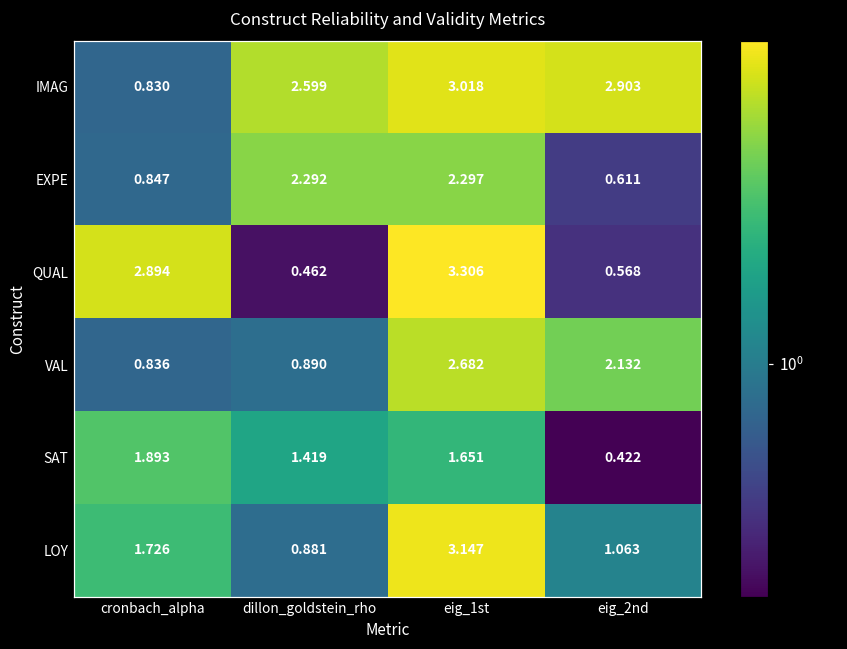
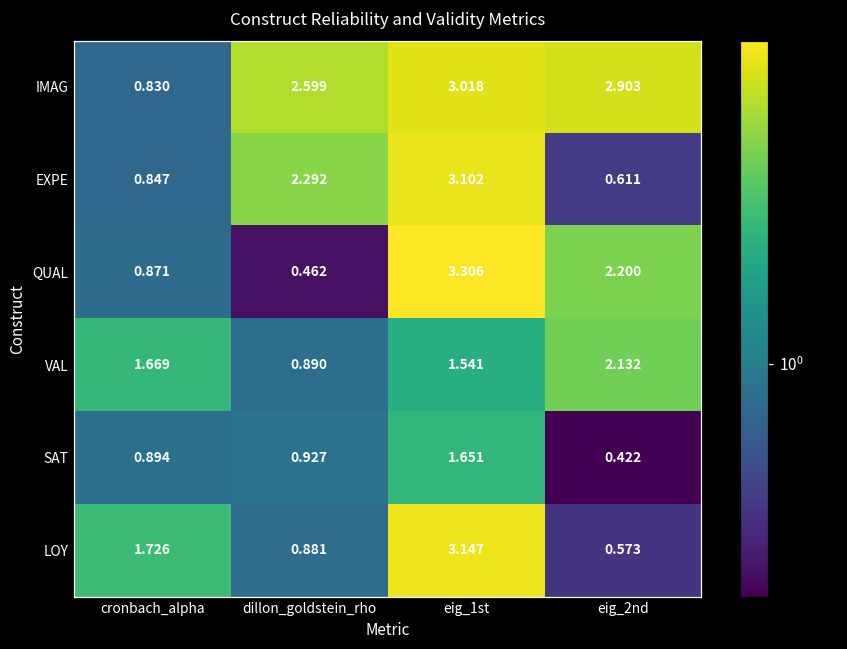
EXPE, eig_1st: 2.297 -> 3.102
QUAL, cronbach_alpha: 2.894 -> 0.871
QUAL, eig_2nd: 0.568 -> 2.200
VAL, cronbach_alpha: 0.836 -> 1.669
VAL, eig_1st: 2.682 -> 1.541
SAT, cronbach_alpha: 1.893 -> 0.894
SAT, dillon_goldstein_rho: 1.419 -> 0.927
LOY, eig_2nd: 1.063 -> 0.573
